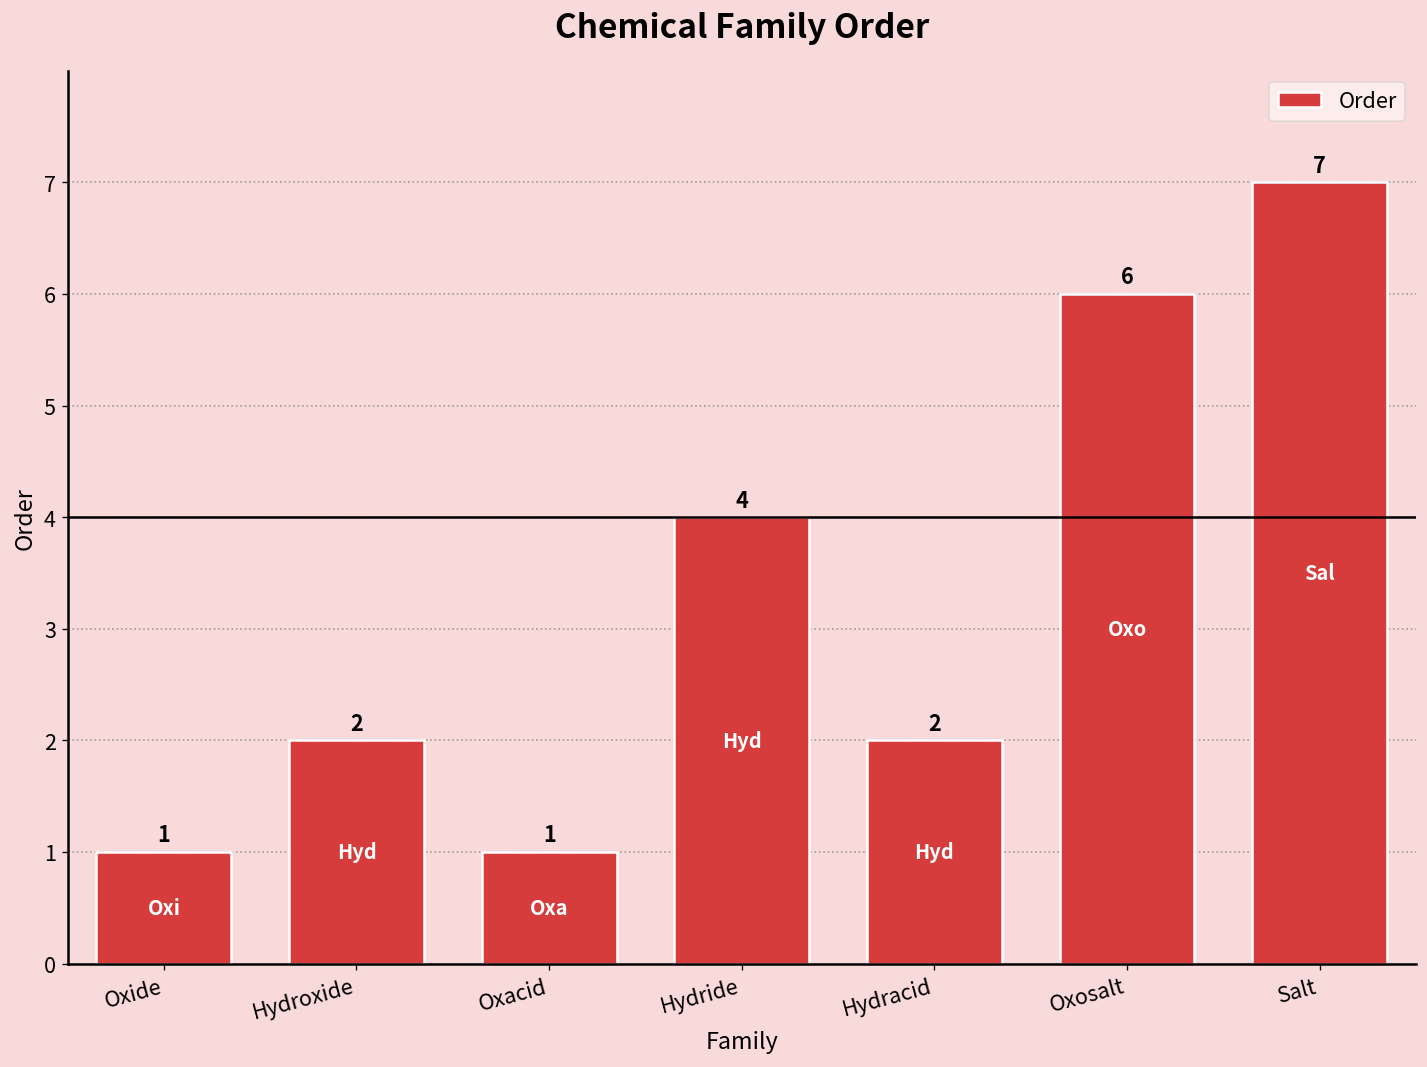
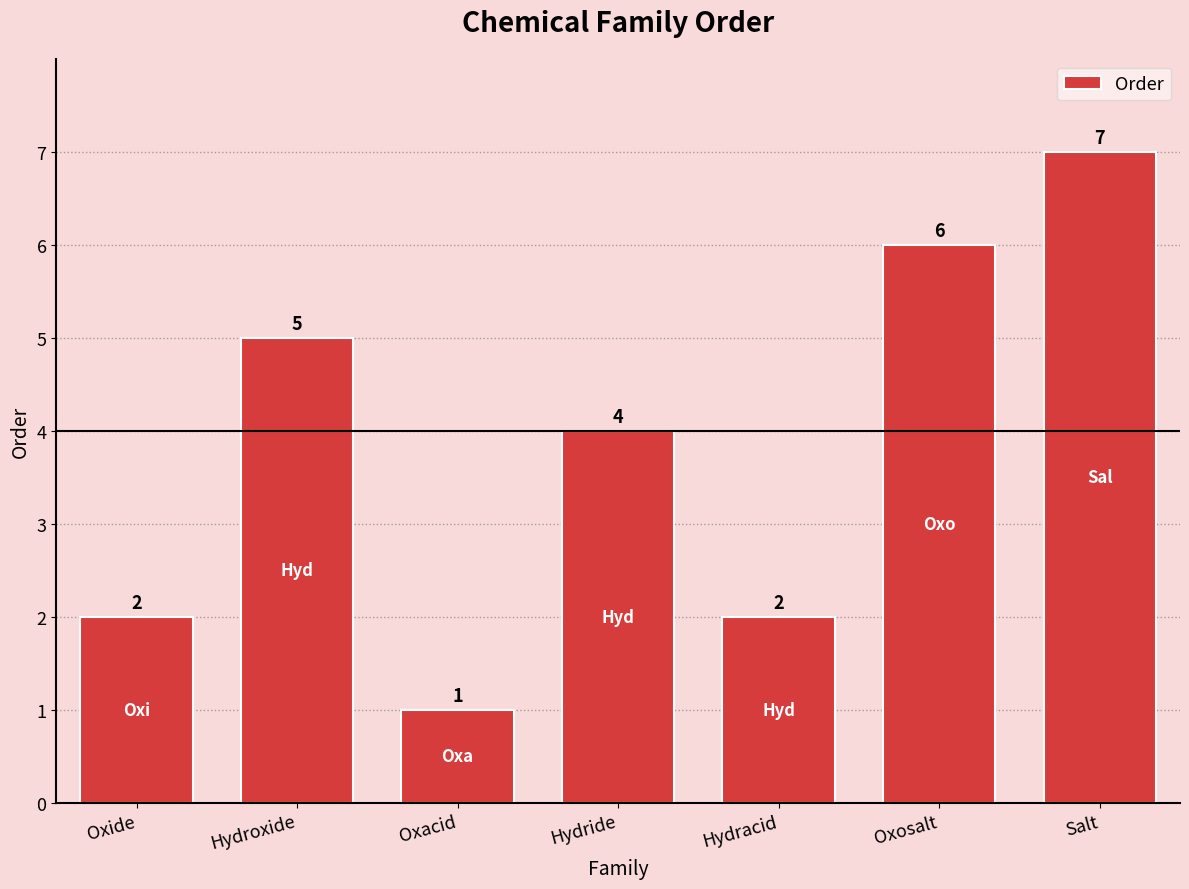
Oxide: 1 -> 2
Hydroxide: 2 -> 5
